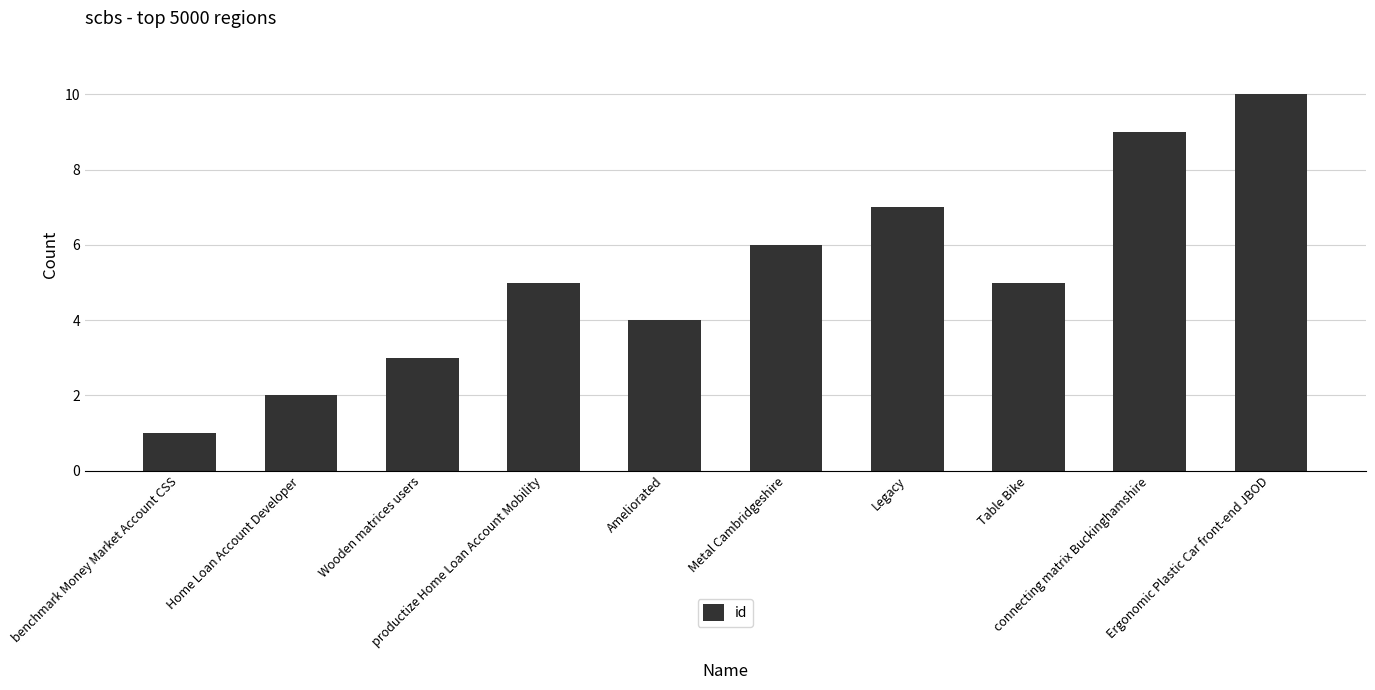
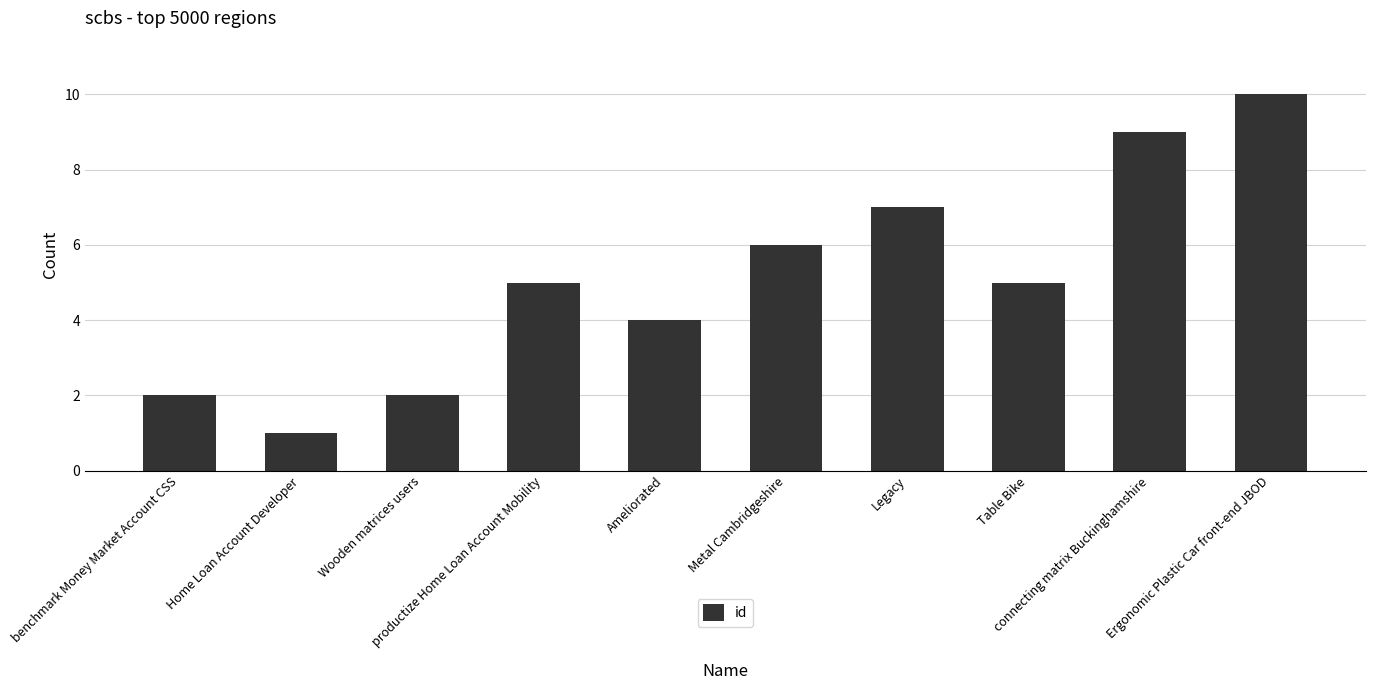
benchmark Money Market Account CSS: 1 -> 2
Home Loan Account Developer: 2 -> 1
Wooden matrices users: 3 -> 2
